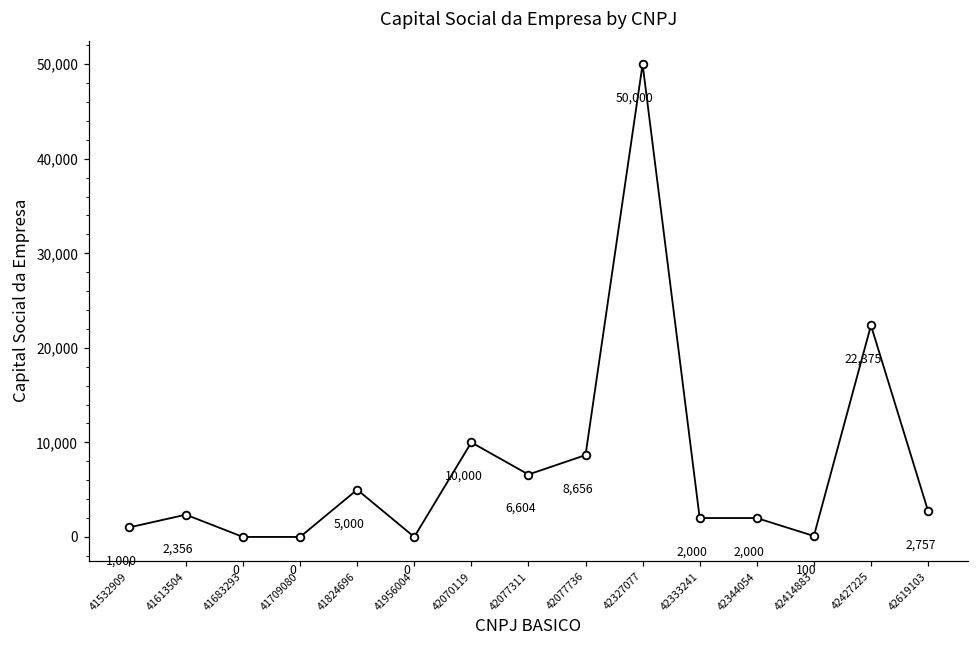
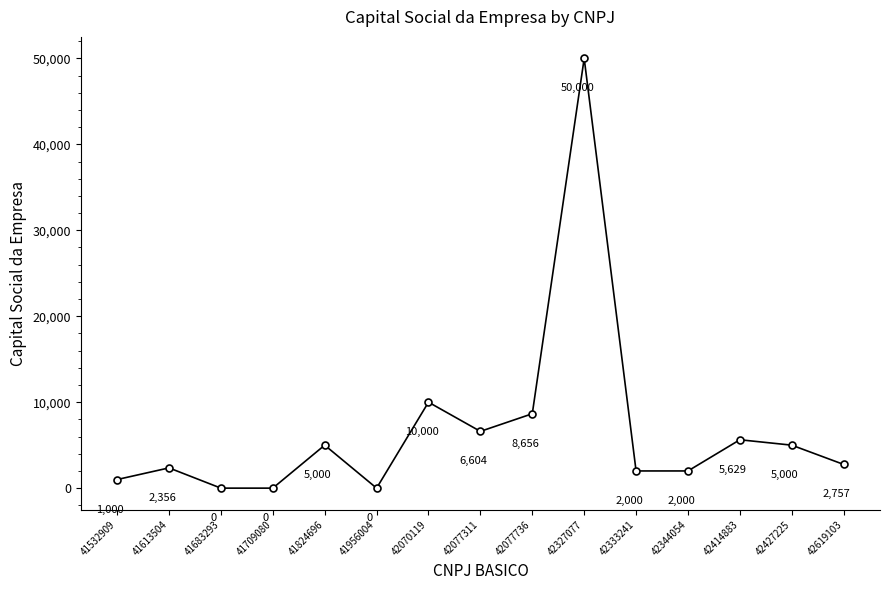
42414883: 100 -> 5,629
42427225: 22,375 -> 5,000
